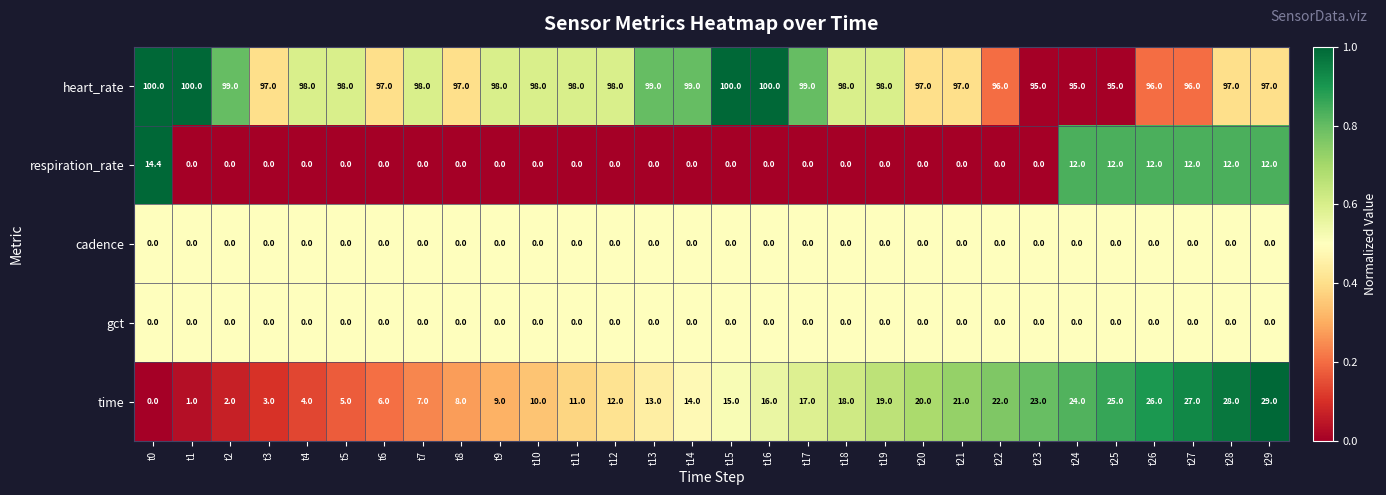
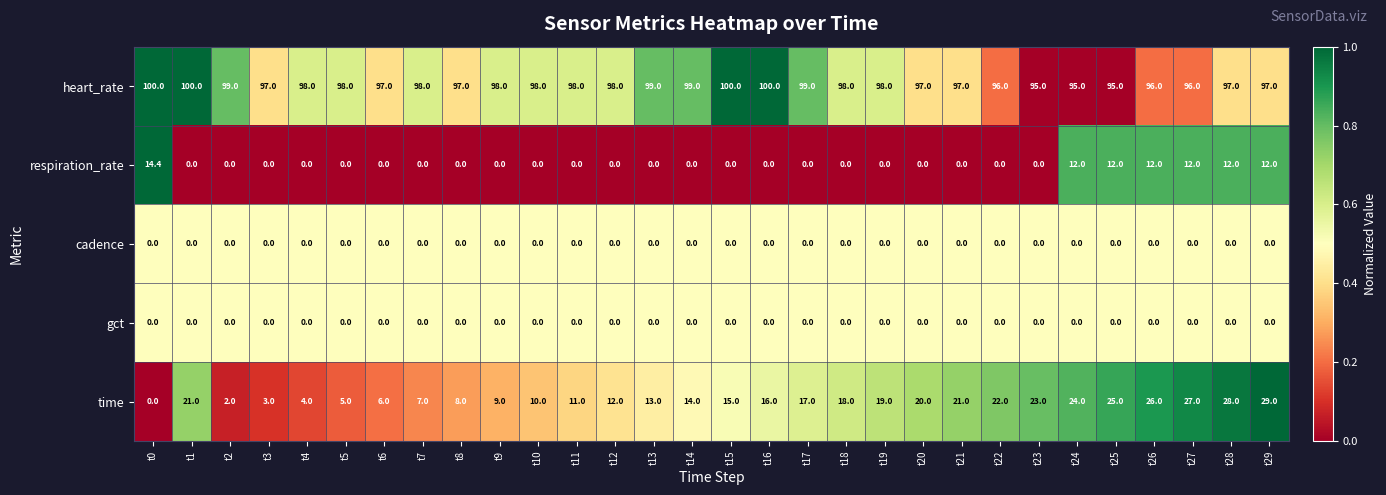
time, t1: 1.0 -> 21.0
